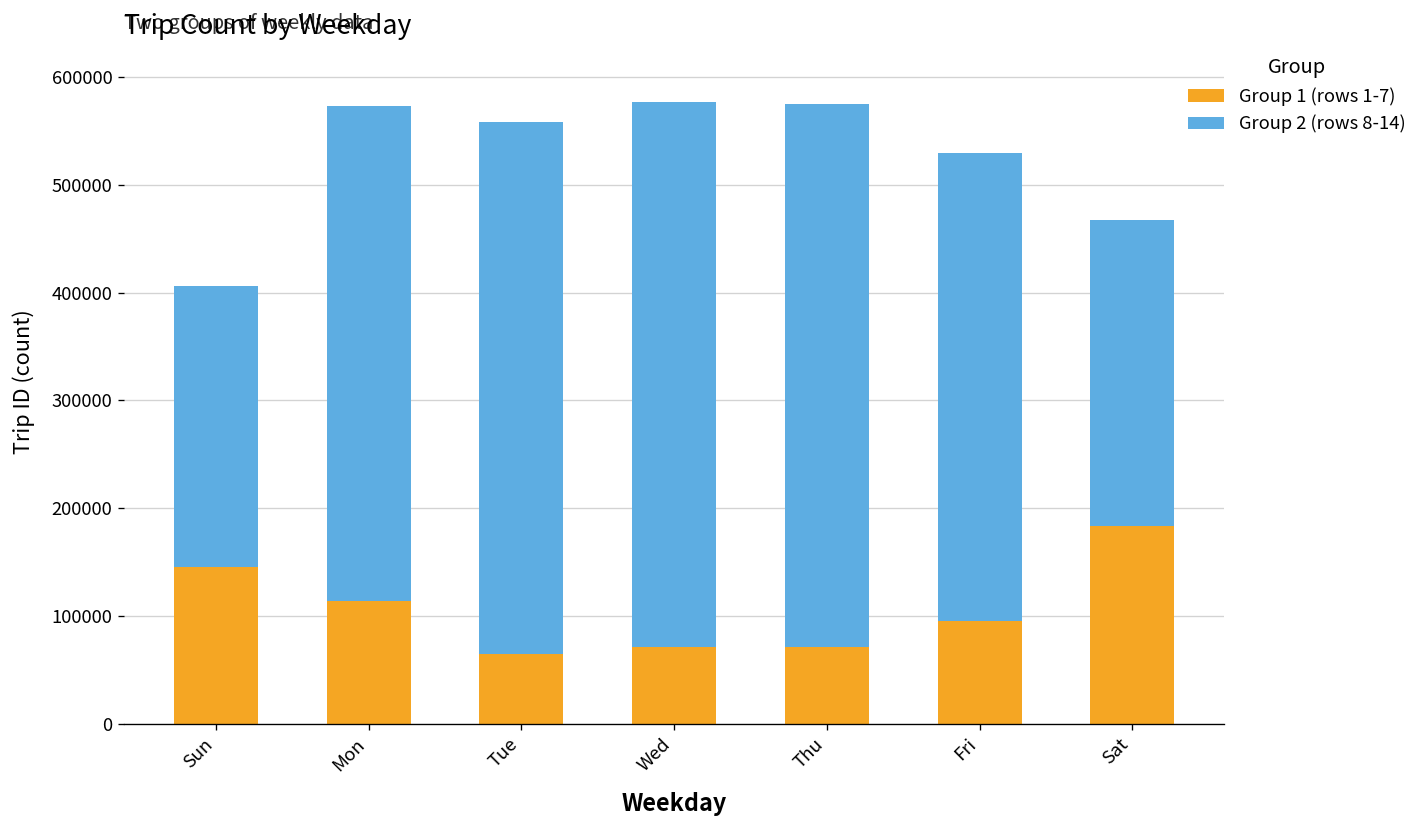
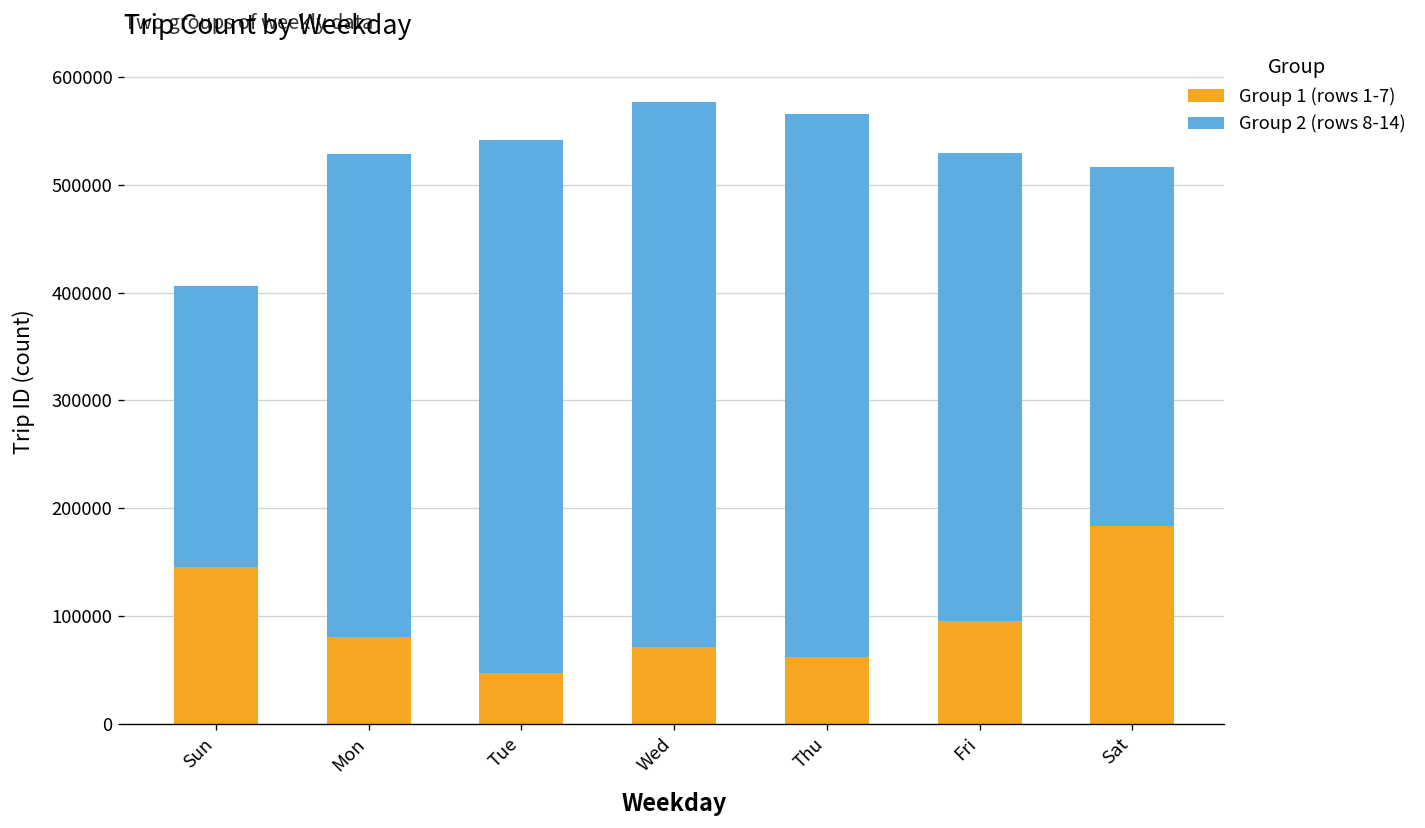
Group 1 (rows 1-7), Mon: 110000 -> 80000
Group 2 (rows 8-14), Mon: 460000 -> 450000
Group 1 (rows 1-7), Tue: 60000 -> 50000
Group 1 (rows 1-7), Thu: 70000 -> 60000
Group 2 (rows 8-14), Sat: 280000 -> 330000
